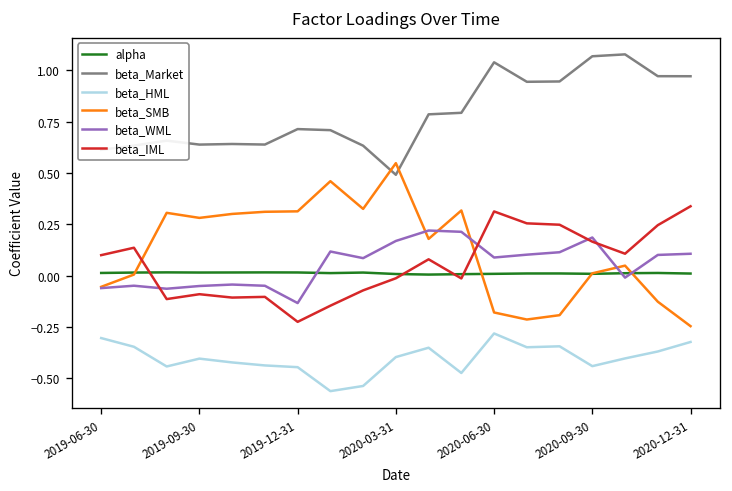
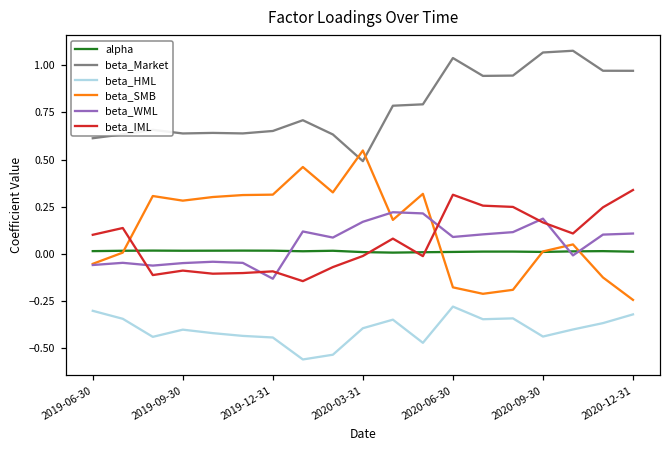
beta_Market, 2019-12-31: 0.71 -> 0.65
beta_IML, 2019-12-31: -0.22 -> -0.09
